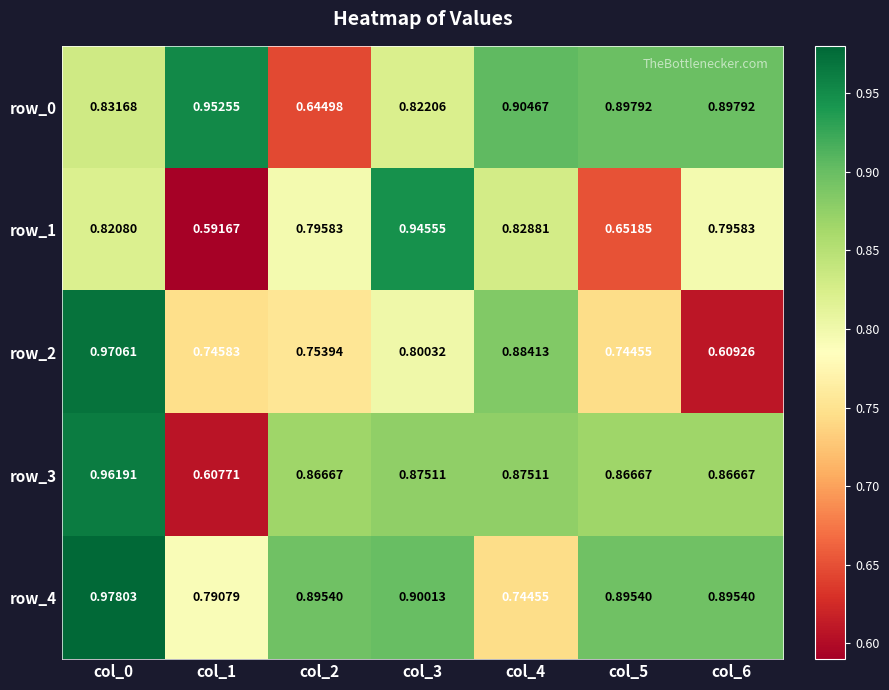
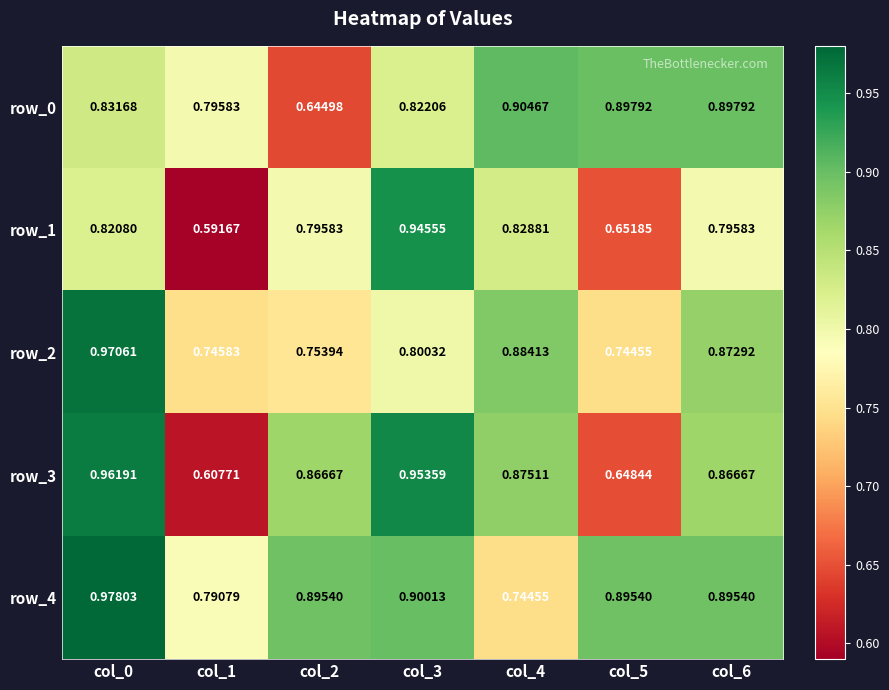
row_0, col_1: 0.95255 -> 0.79583
row_2, col_6: 0.60926 -> 0.87292
row_3, col_3: 0.87511 -> 0.95359
row_3, col_5: 0.86667 -> 0.64844
